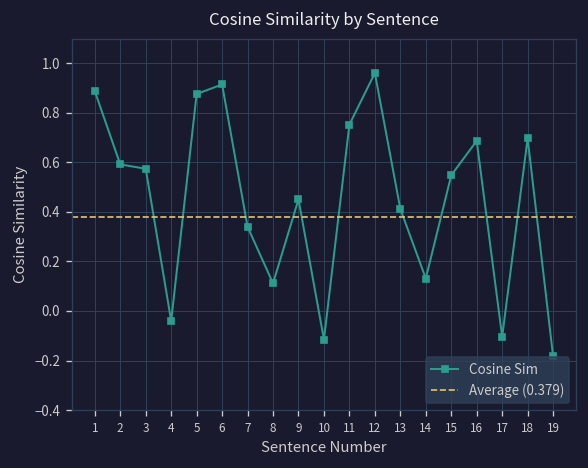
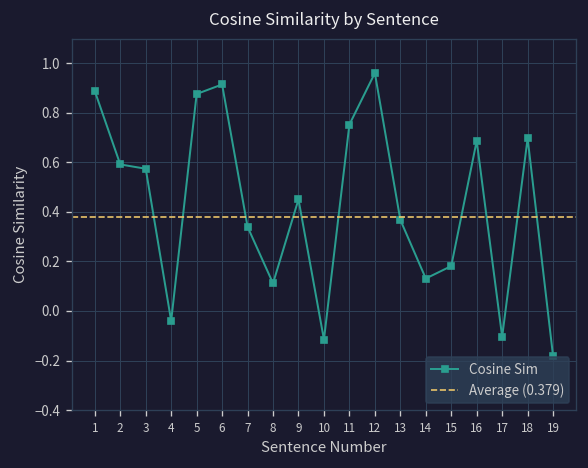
13: 0.41 -> 0.37
15: 0.55 -> 0.18
